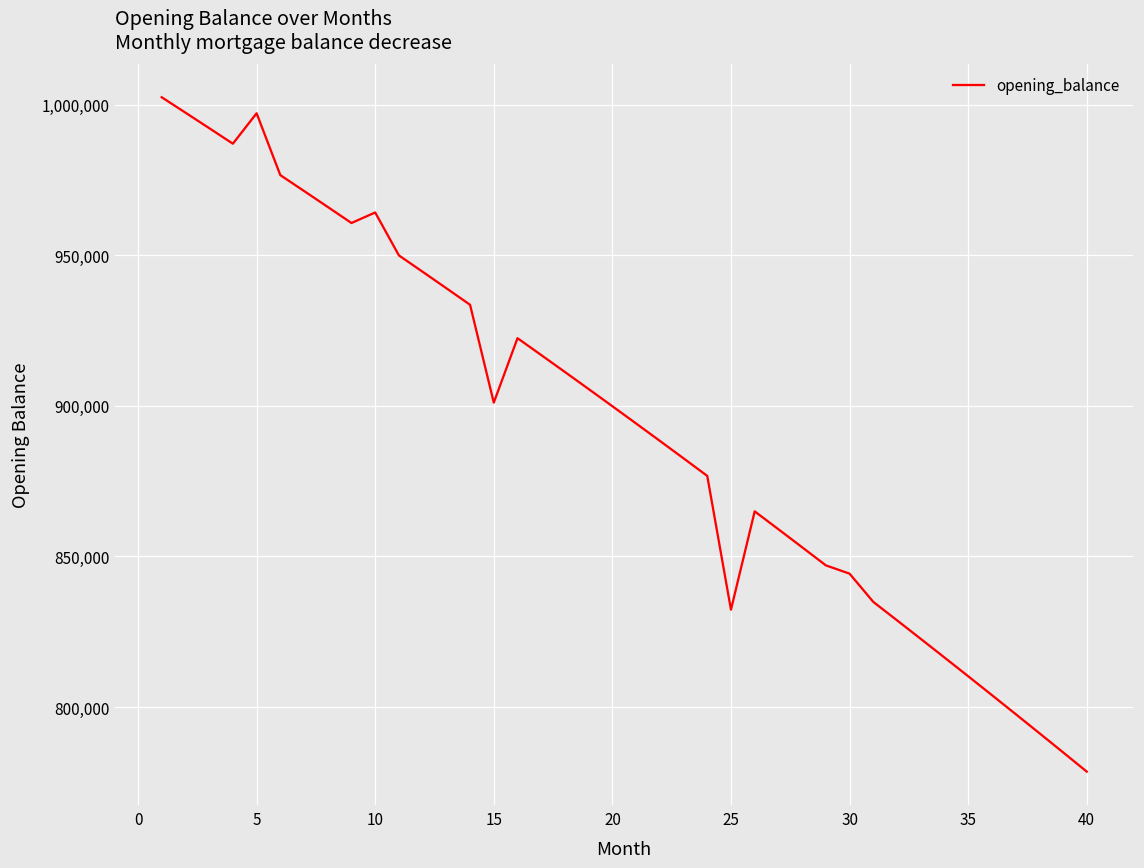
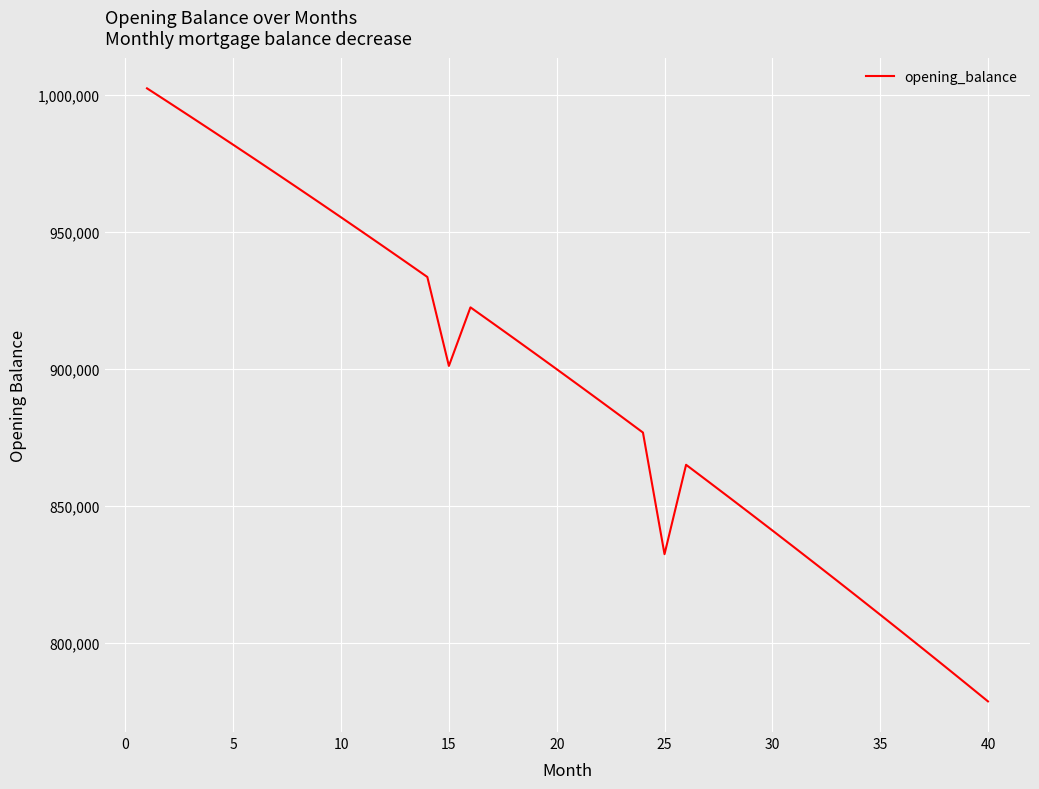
5: 997,000 -> 982,000
10: 964,000 -> 955,000
30: 844,000 -> 841,000
